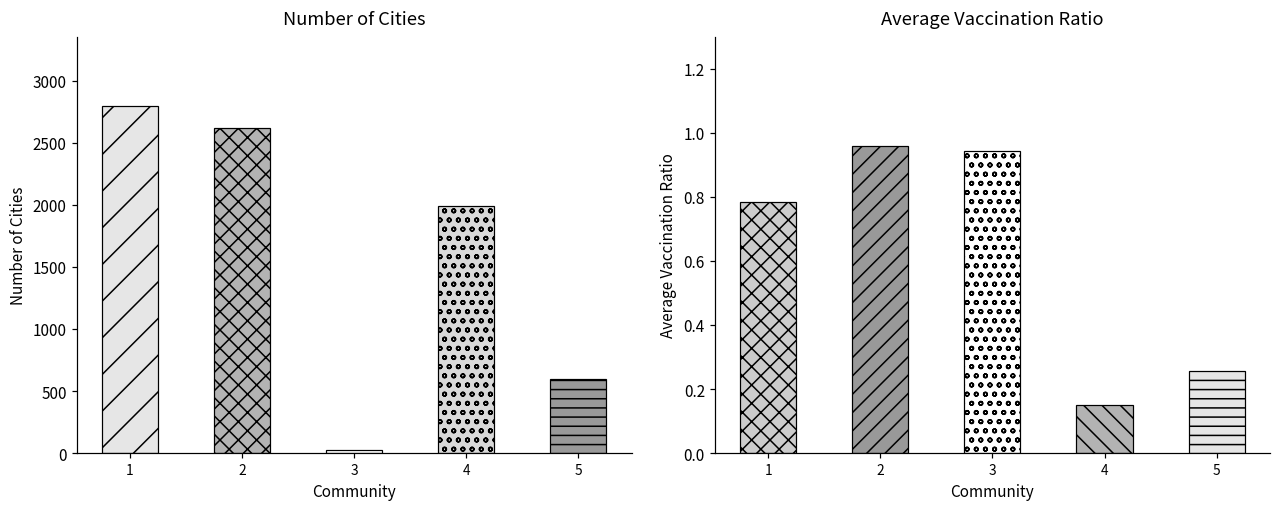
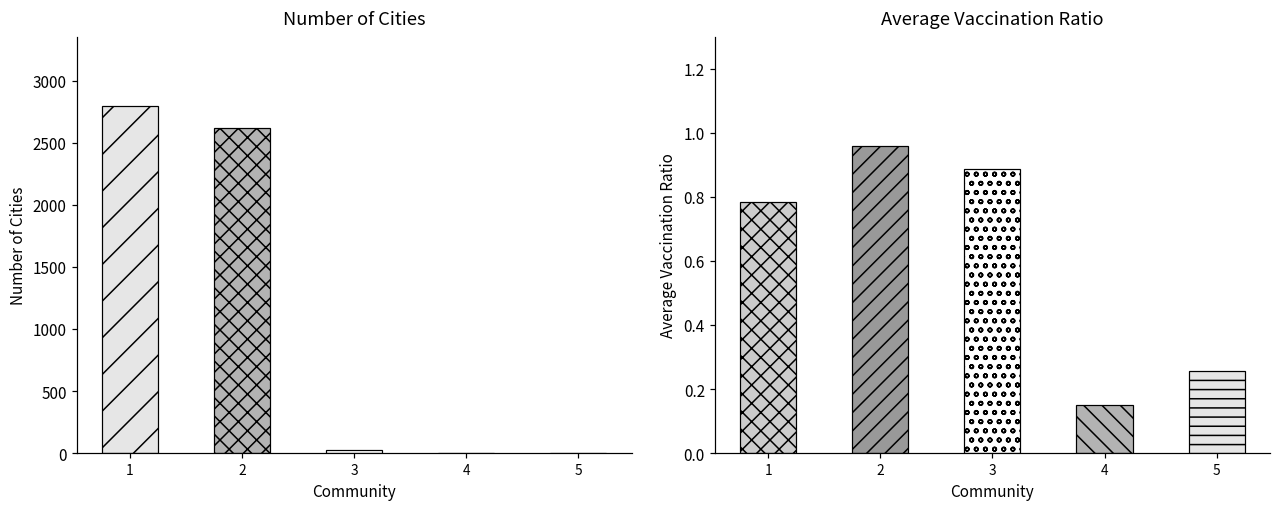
Number of Cities, 4: 1990 -> 0
Number of Cities, 5: 590 -> 0
Average Vaccination Ratio, 3: 0.94 -> 0.89
